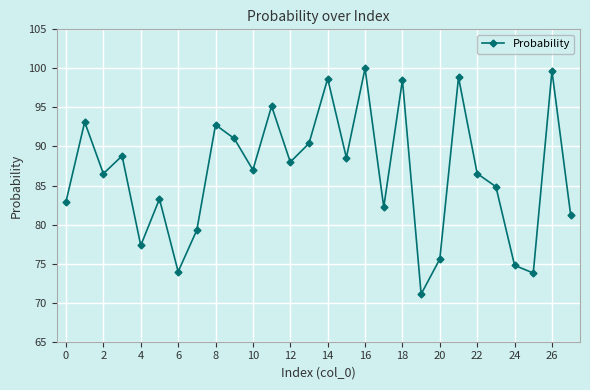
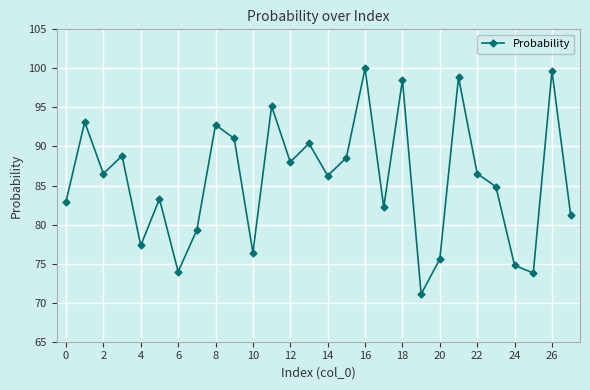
10: 87 -> 76
14: 99 -> 86
